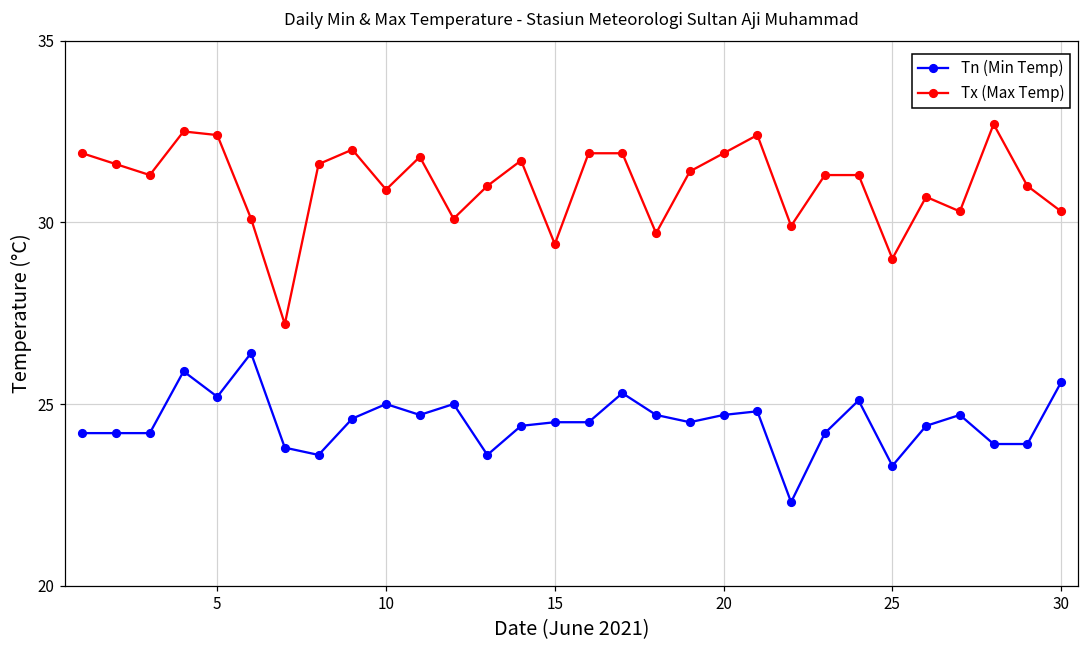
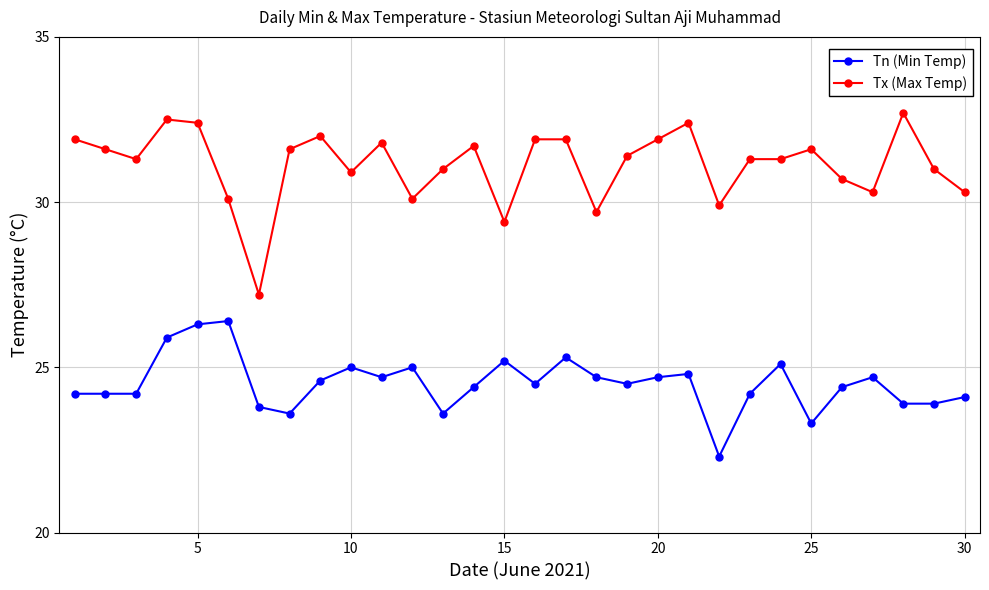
Tn (Min Temp), 5: 25.2 -> 26.3
Tn (Min Temp), 15: 24.5 -> 25.2
Tx (Max Temp), 25: 29.0 -> 31.6
Tn (Min Temp), 30: 25.6 -> 24.1
